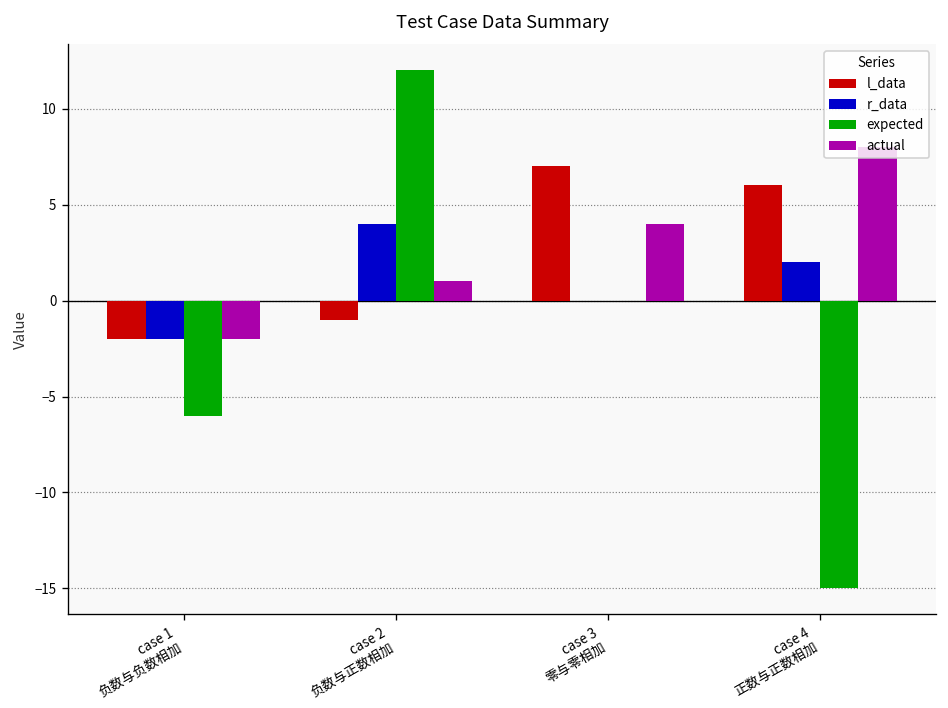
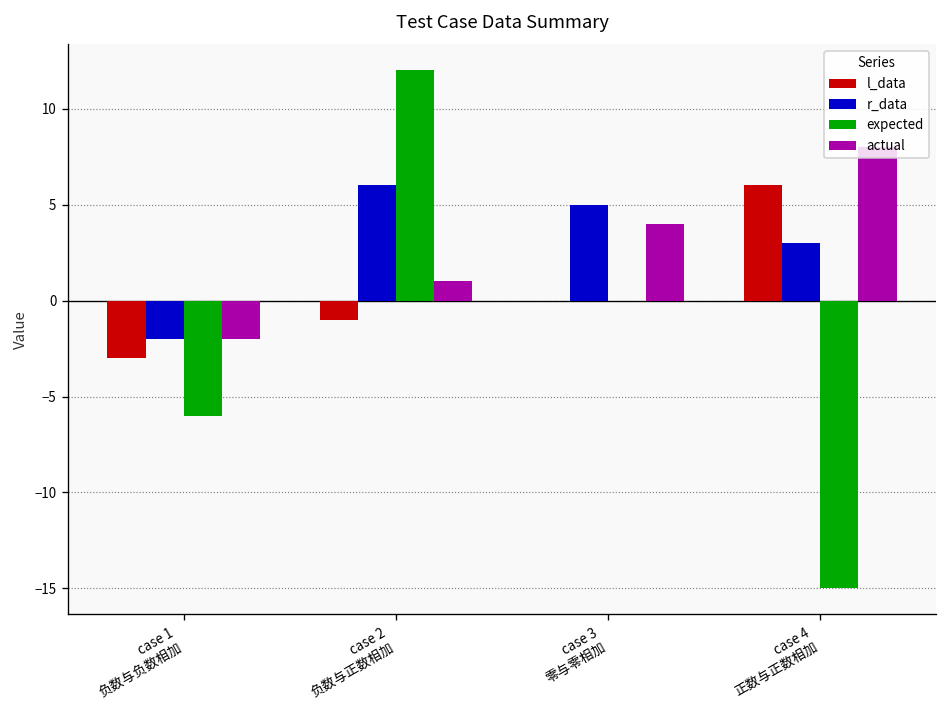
l_data, case 1 负数与负数相加: -2 -> -3
r_data, case 2 负数与正数相加: 4 -> 6
l_data, case 3 零与零相加: 7 -> 0
r_data, case 3 零与零相加: 0 -> 5
r_data, case 4 正数与正数相加: 2 -> 3
